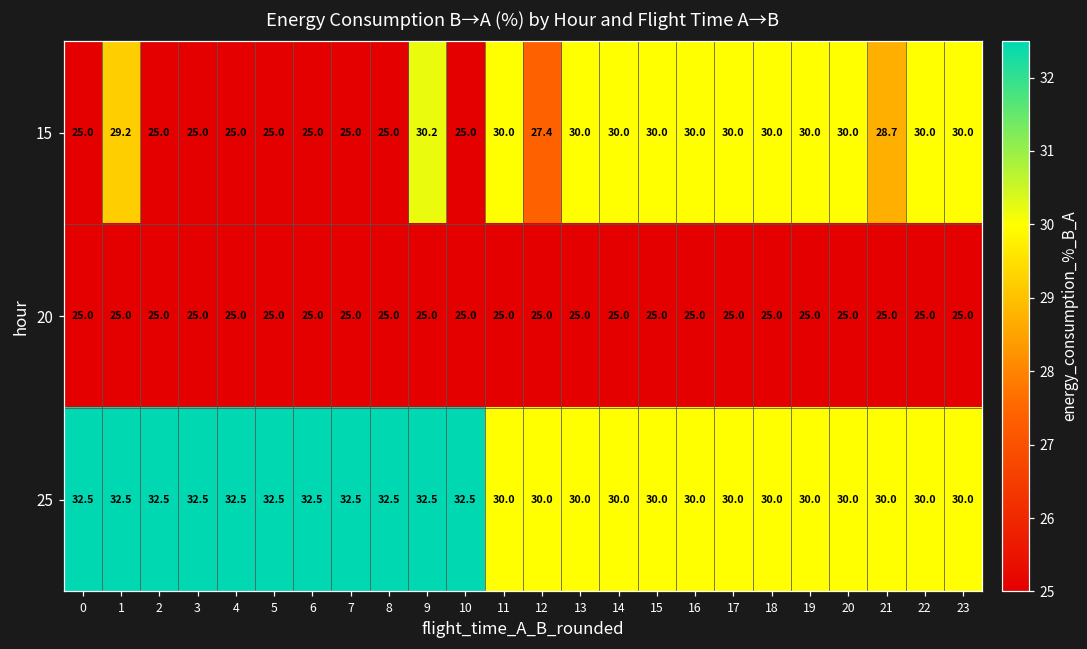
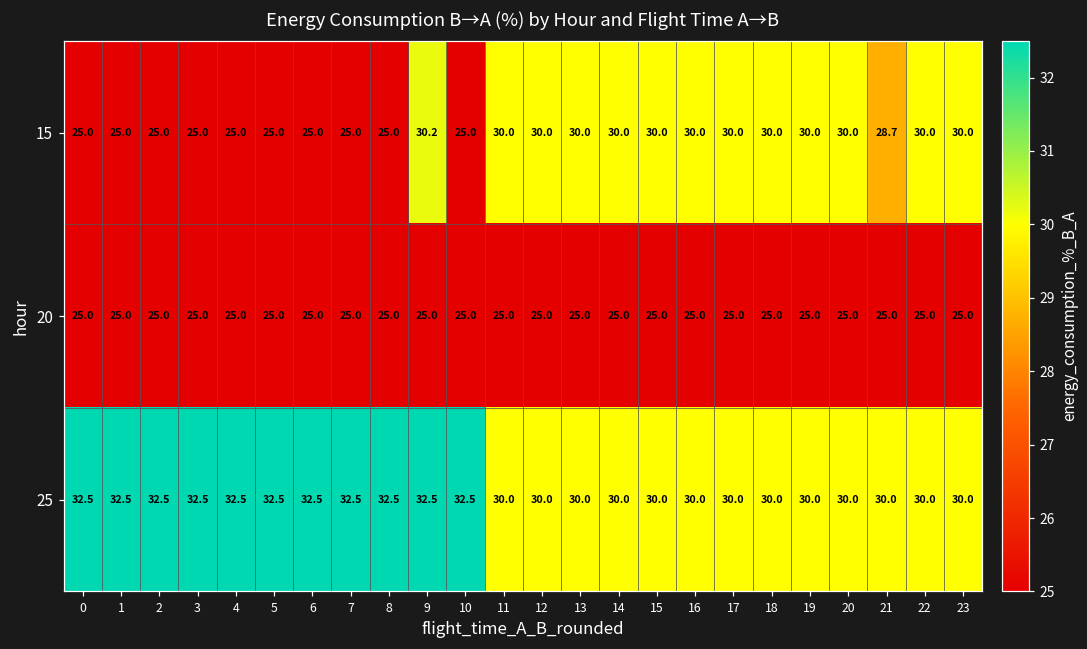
15, 1: 29.2 -> 25.0
15, 12: 27.4 -> 30.0
